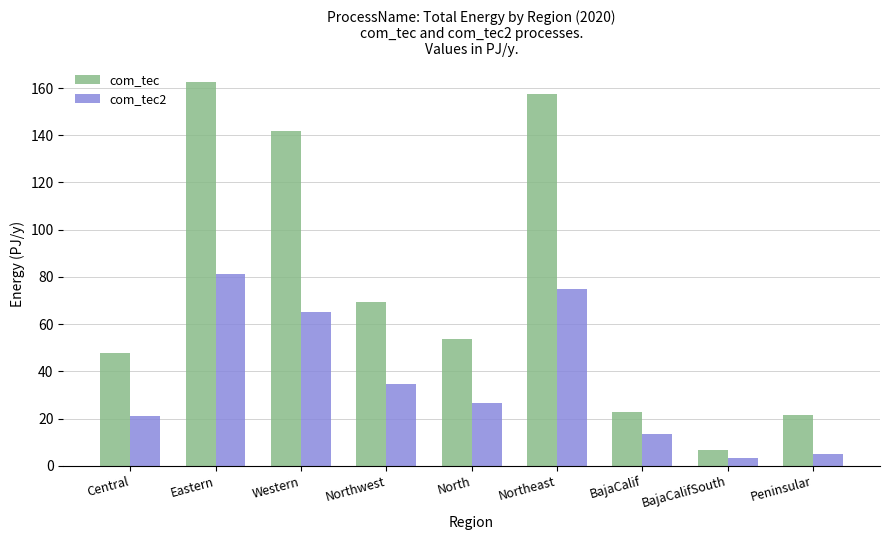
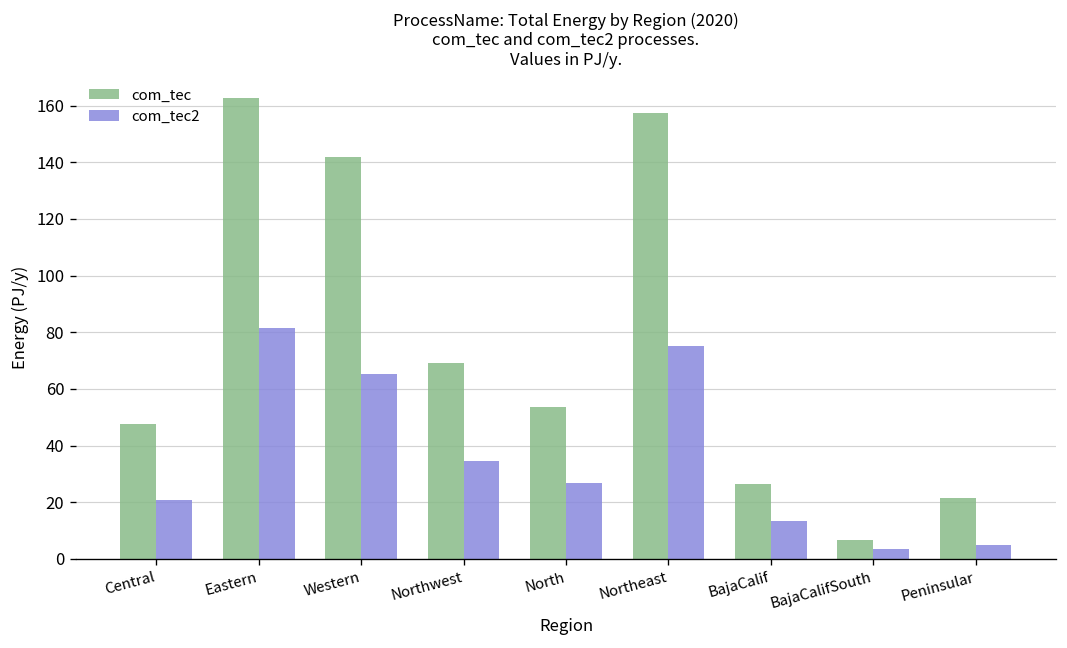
com_tec, BajaCalif: 23 -> 27
